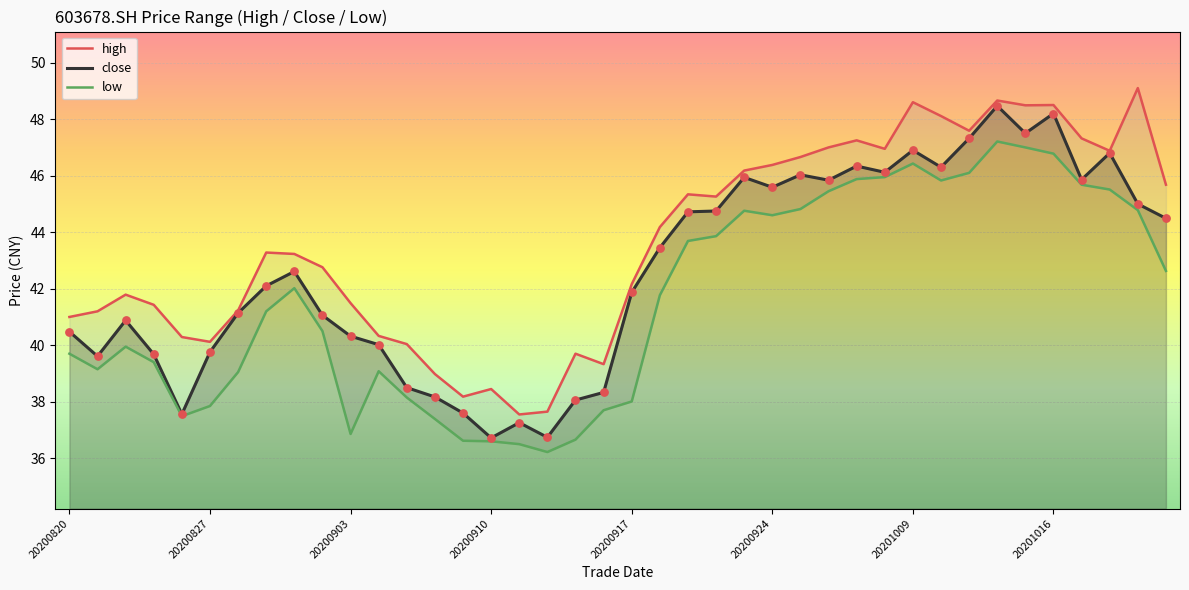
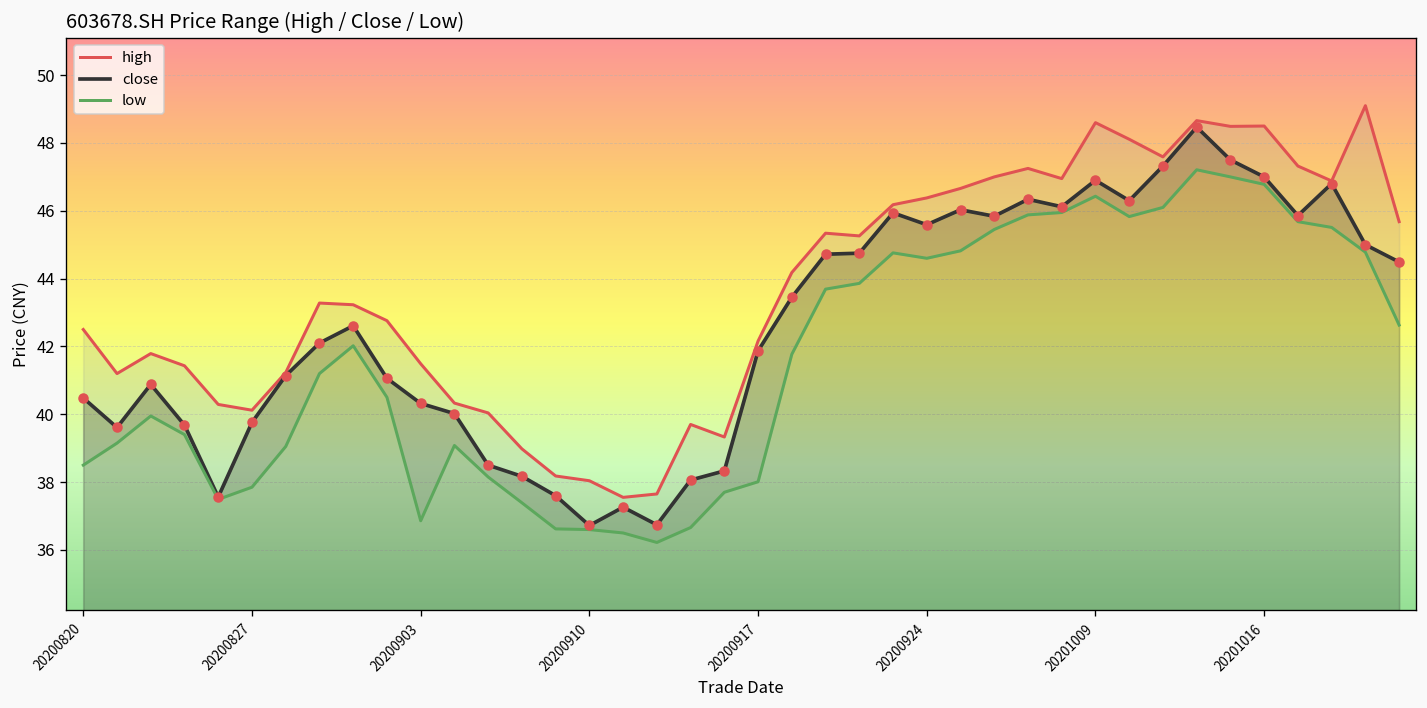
high, 20200820: 41.0 -> 42.5
low, 20200820: 39.7 -> 38.5
high, 20200910: 38.5 -> 38.0
close, 20201016: 48.2 -> 47.0
